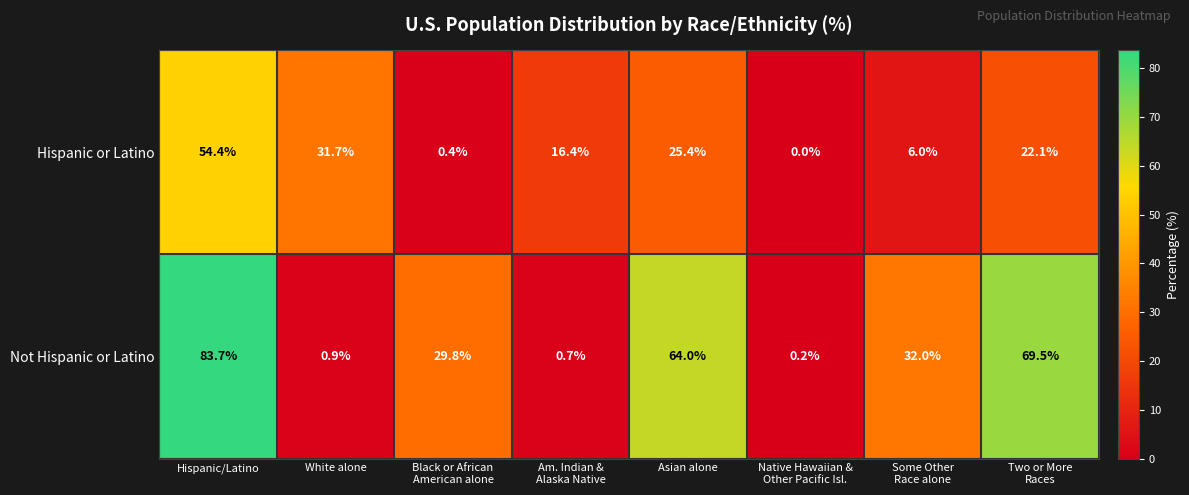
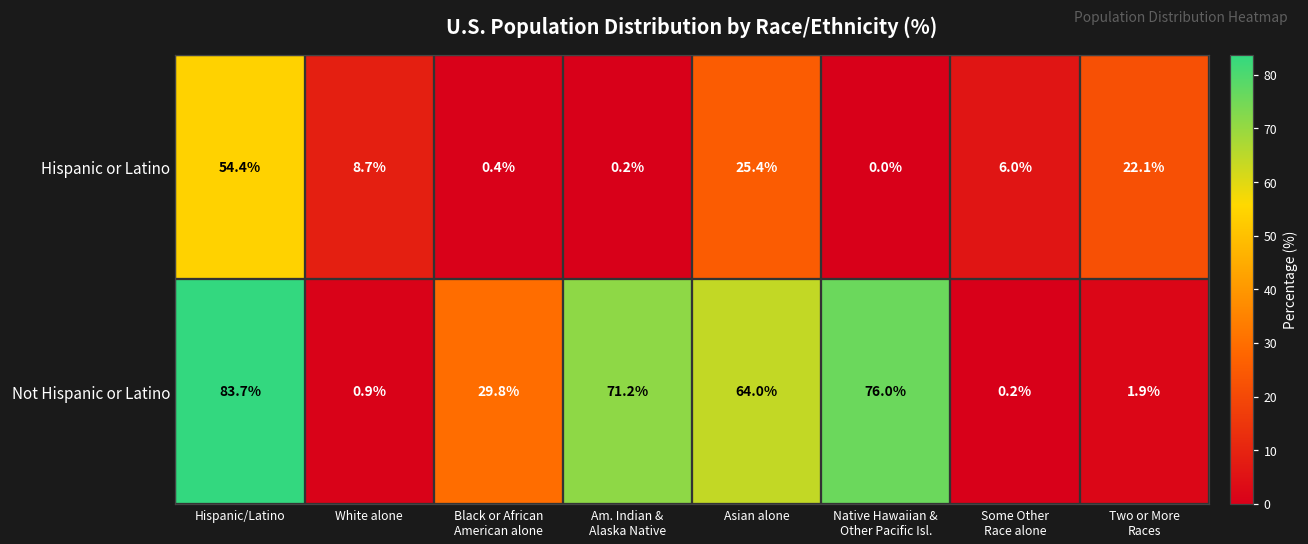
Hispanic or Latino, White alone: 31.7% -> 8.7%
Hispanic or Latino, Am. Indian & Alaska Native: 16.4% -> 0.2%
Not Hispanic or Latino, Am. Indian & Alaska Native: 0.7% -> 71.2%
Not Hispanic or Latino, Native Hawaiian & Other Pacific Isl.: 0.2% -> 76.0%
Not Hispanic or Latino, Some Other Race alone: 32.0% -> 0.2%
Not Hispanic or Latino, Two or More Races: 69.5% -> 1.9%
